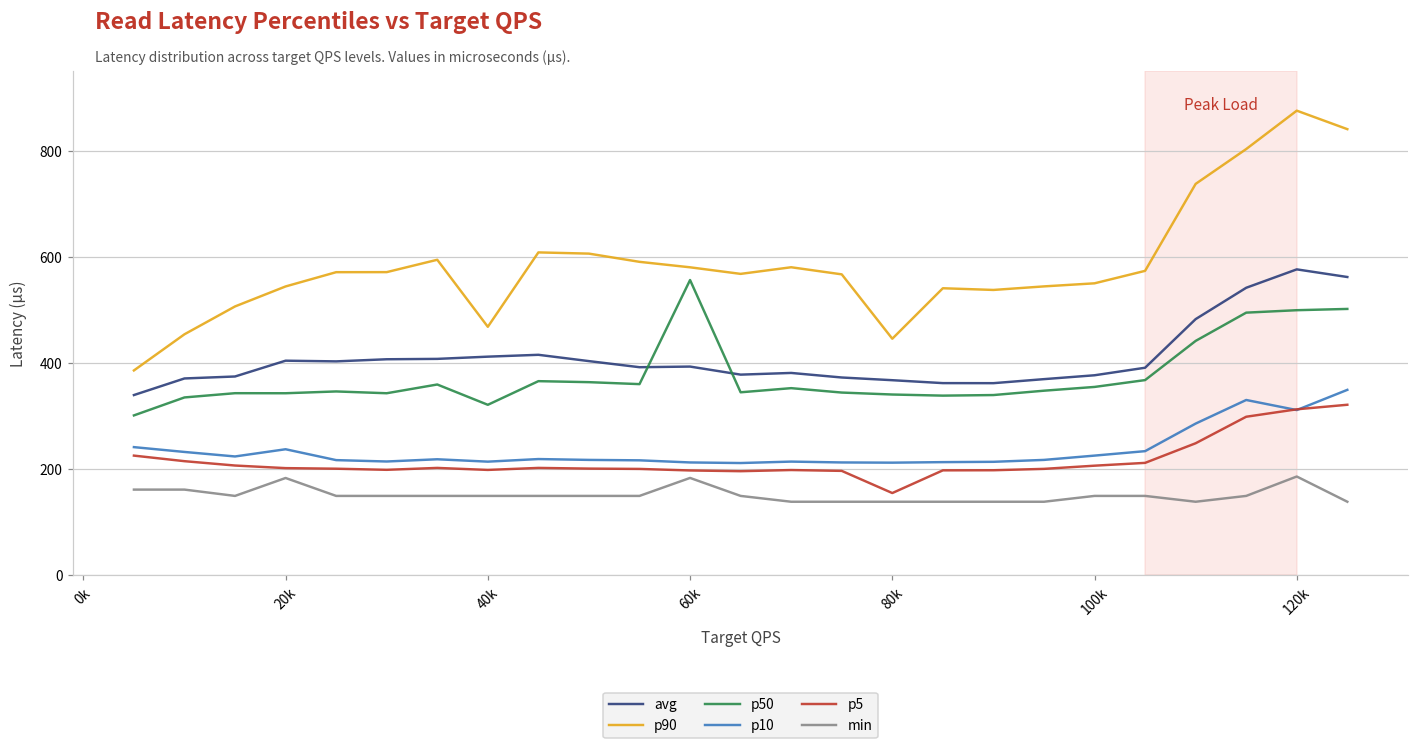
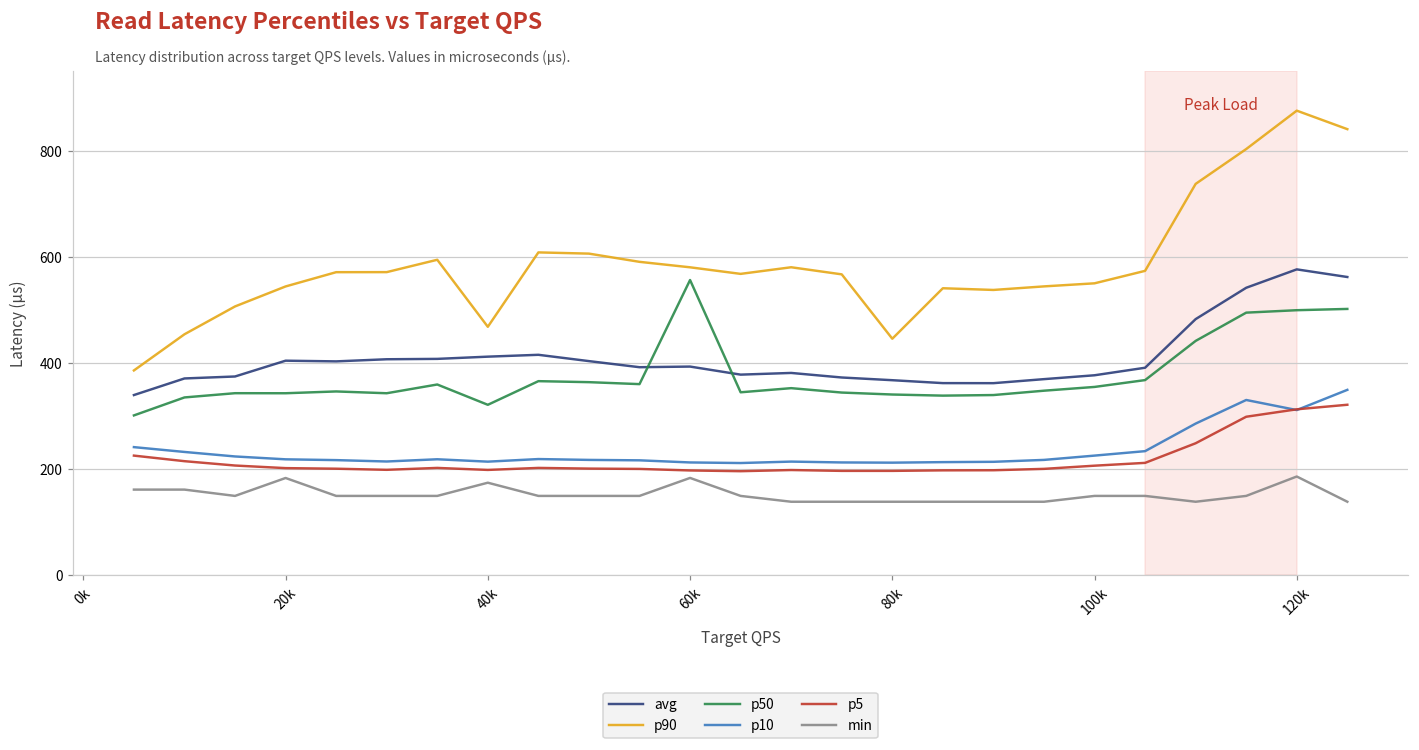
p10, 20k: 240 -> 220
min, 40k: 150 -> 170
p5, 80k: 150 -> 200
